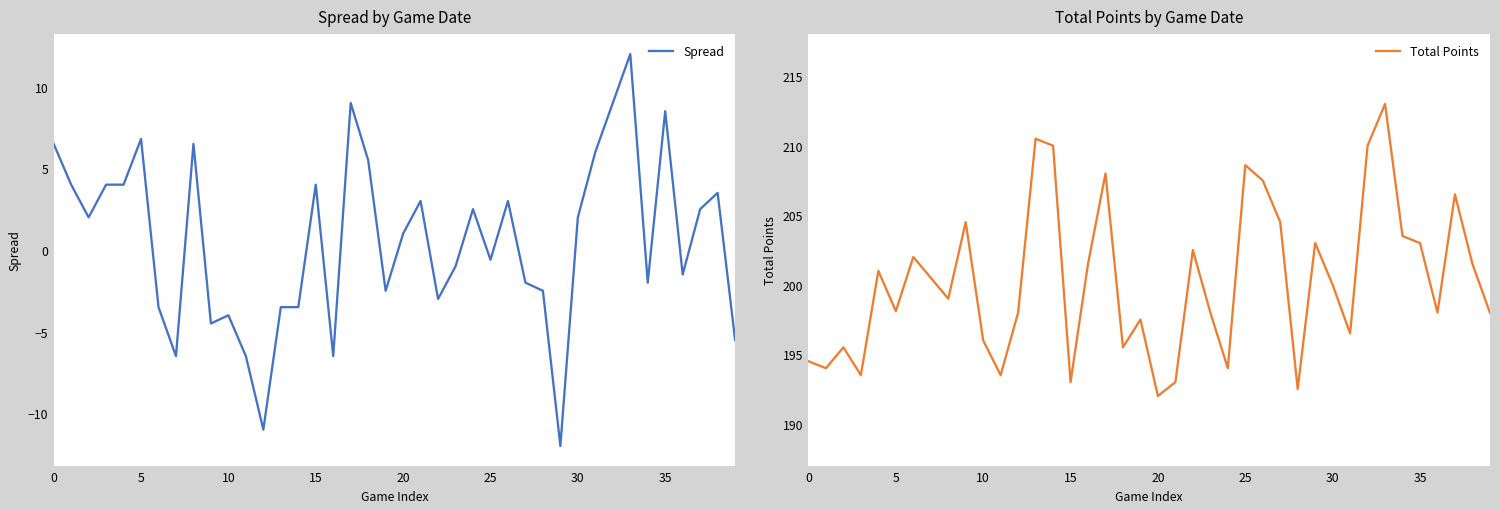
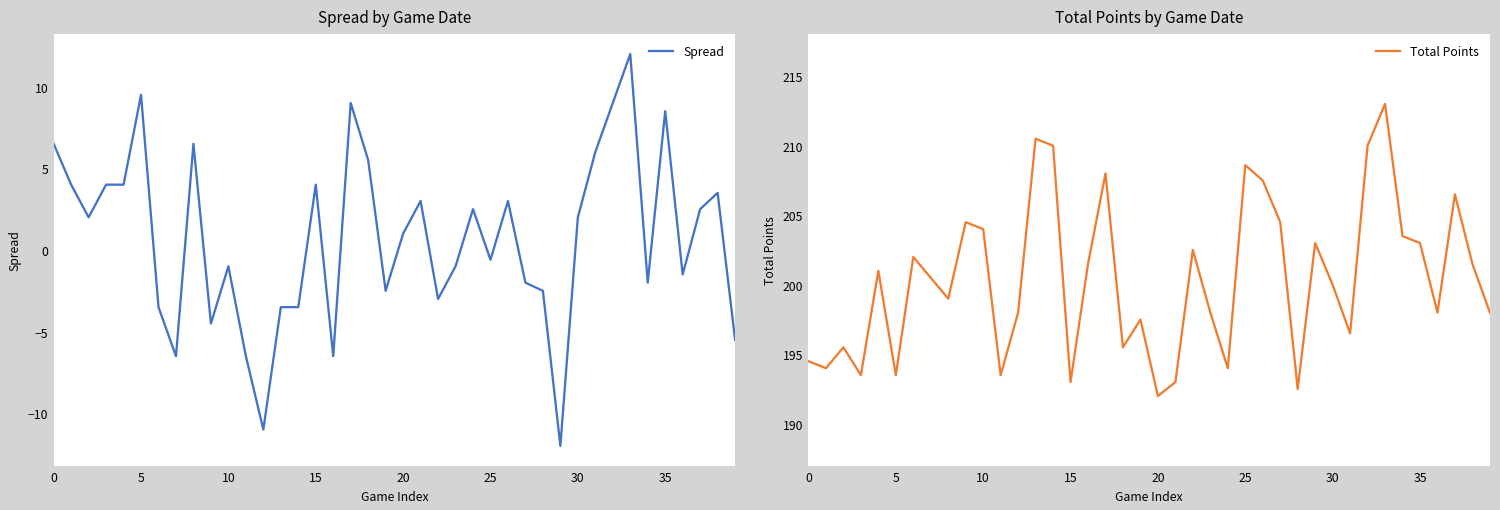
Spread by Game Date, 5: 6.8 -> 9.5
Spread by Game Date, 10: -4 -> -1
Total Points by Game Date, 5: 198.1 -> 193.5
Total Points by Game Date, 10: 196 -> 204
